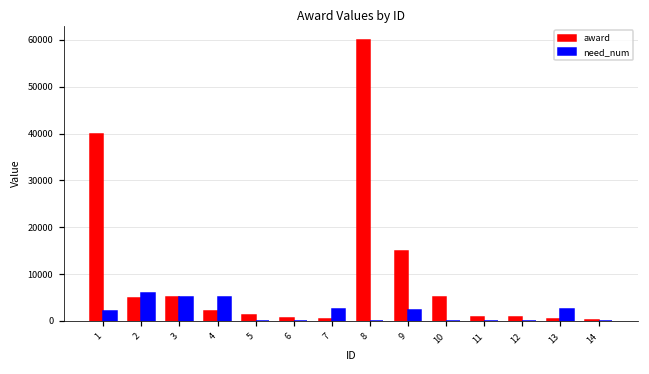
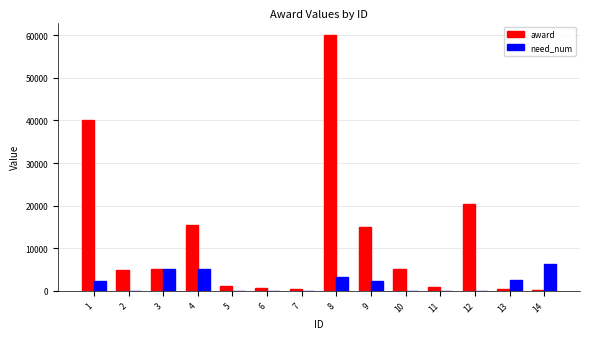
need_num, 2: 6000 -> 0
award, 4: 2000 -> 16000
need_num, 7: 3000 -> 0
need_num, 8: 0 -> 3000
award, 12: 1000 -> 20000
need_num, 14: 0 -> 6000
